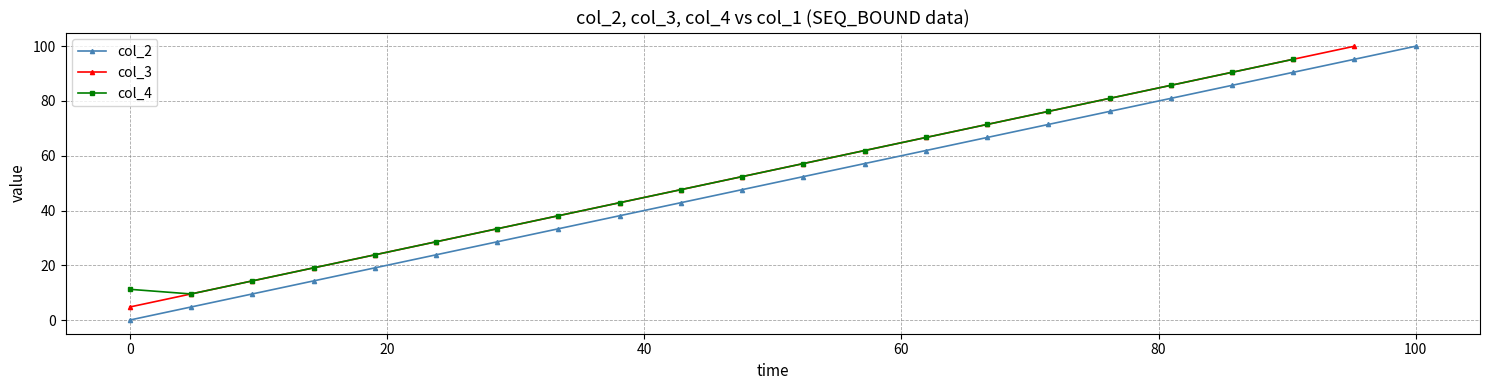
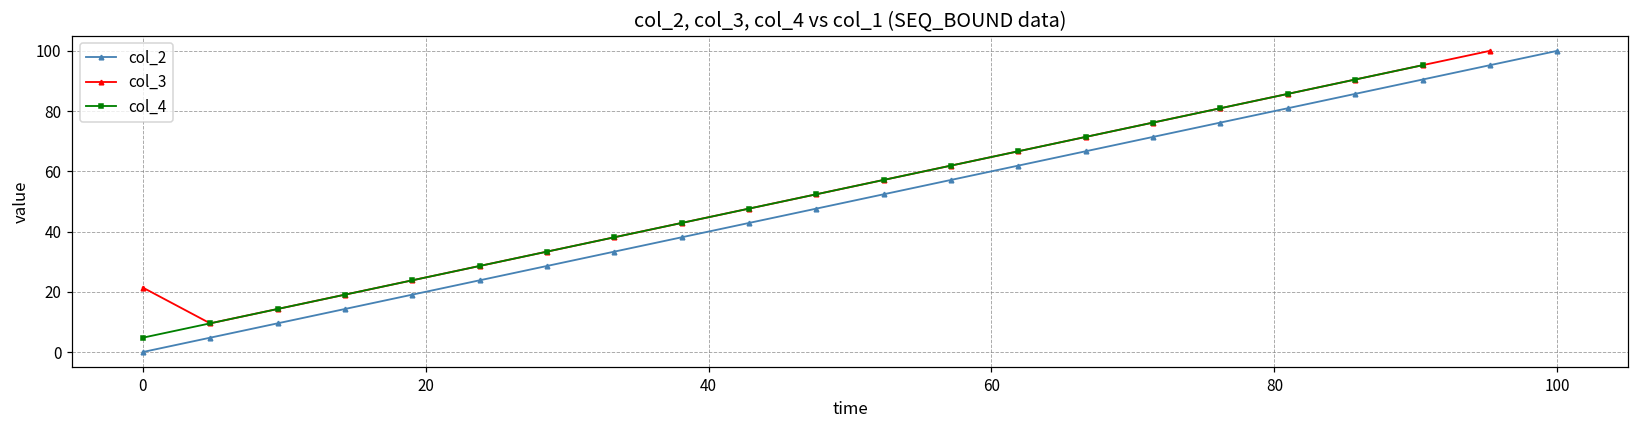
col_3, 0: 5 -> 21
col_4, 0: 11 -> 5
